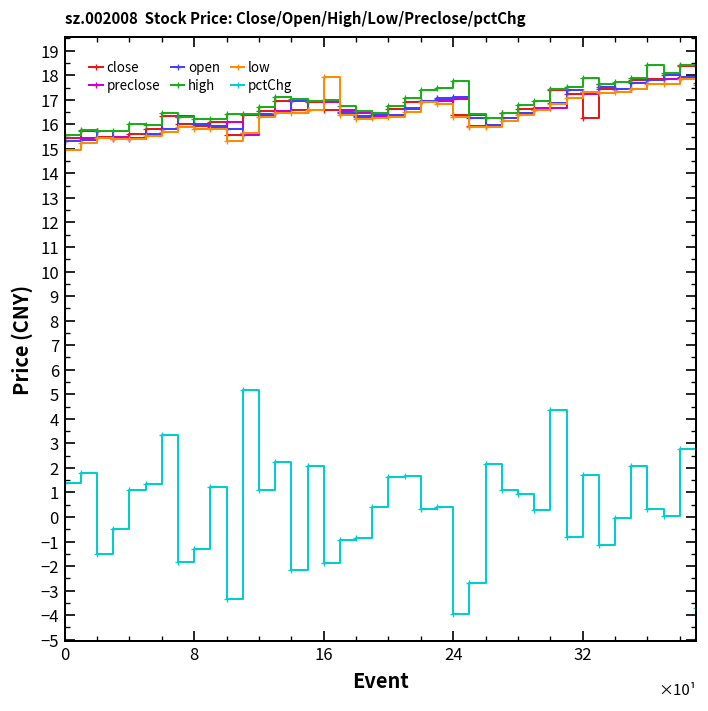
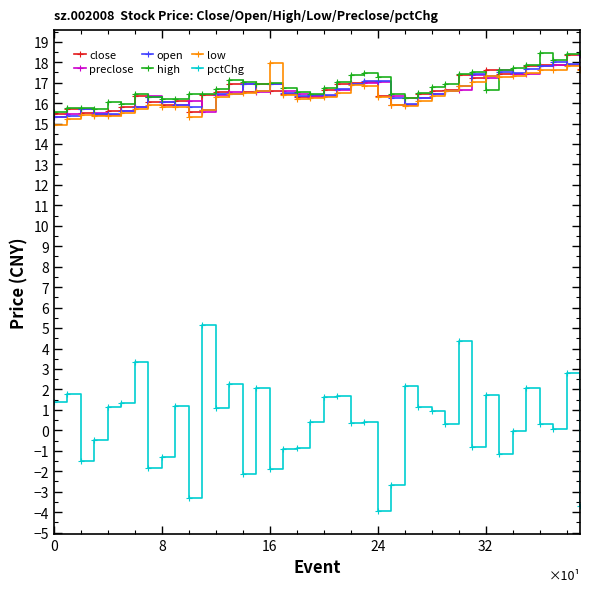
high, 24: 17.8 -> 17.3
close, 32: 16.2 -> 17.6
high, 32: 17.9 -> 16.7
